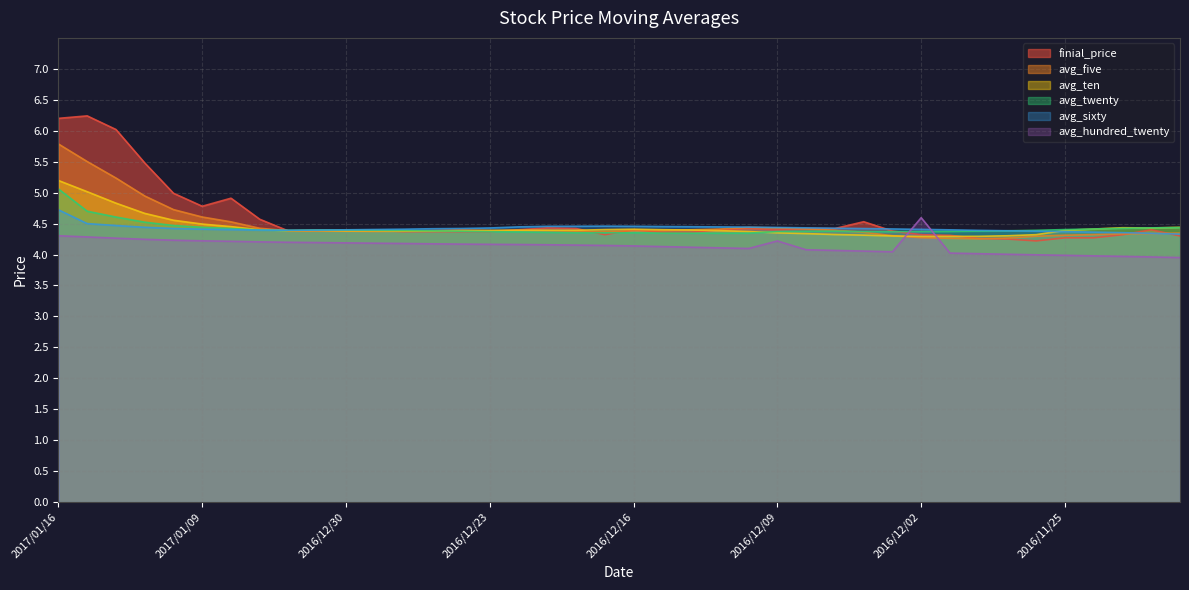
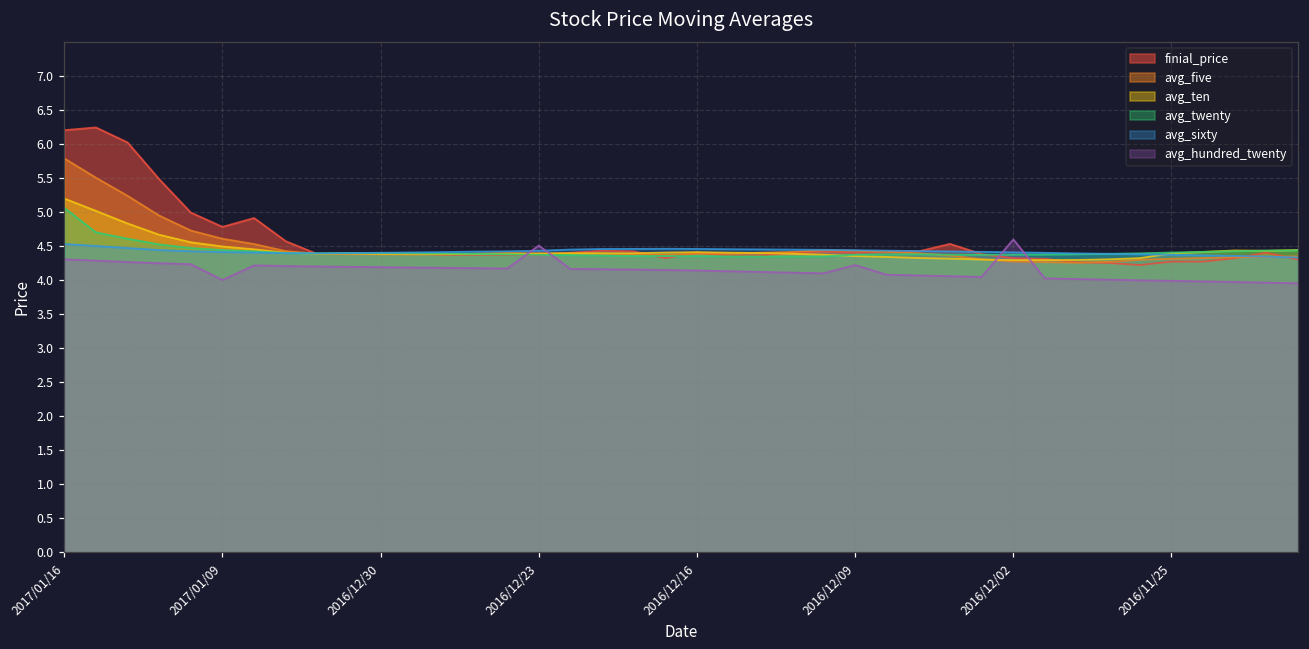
avg_sixty, 2017/01/16: 4.7 -> 4.5
avg_hundred_twenty, 2017/01/09: 4.2 -> 4.0
avg_hundred_twenty, 2016/12/23: 4.2 -> 4.5
